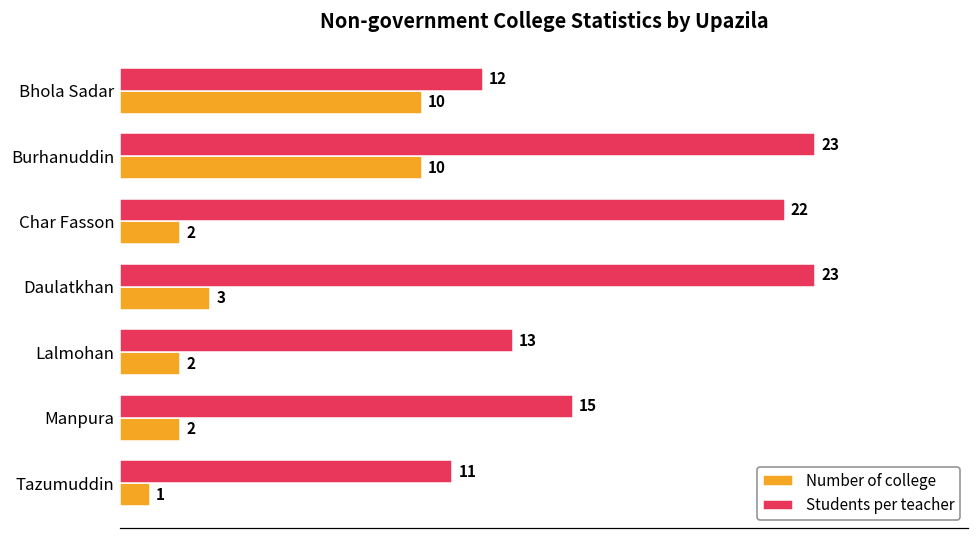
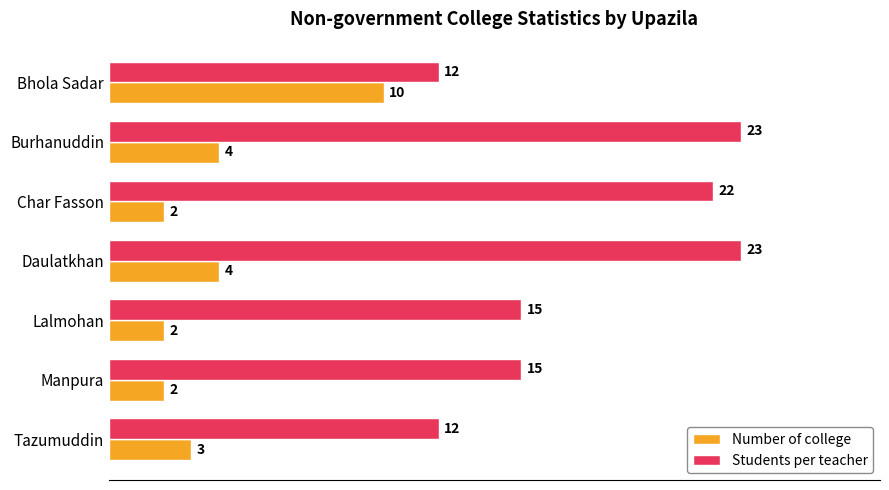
Number of college, Burhanuddin: 10 -> 4
Number of college, Daulatkhan: 3 -> 4
Students per teacher, Lalmohan: 13 -> 15
Students per teacher, Tazumuddin: 11 -> 12
Number of college, Tazumuddin: 1 -> 3
